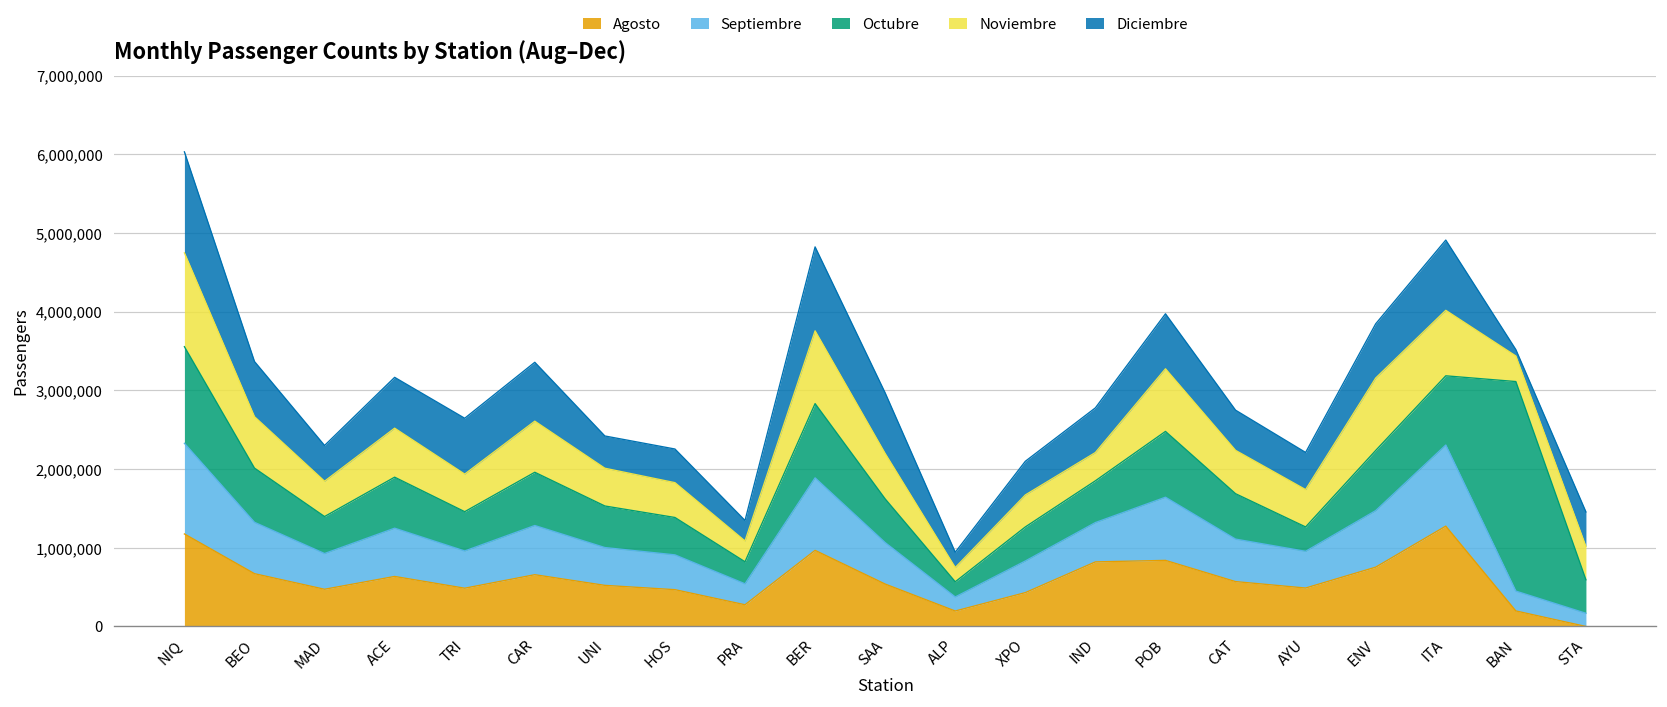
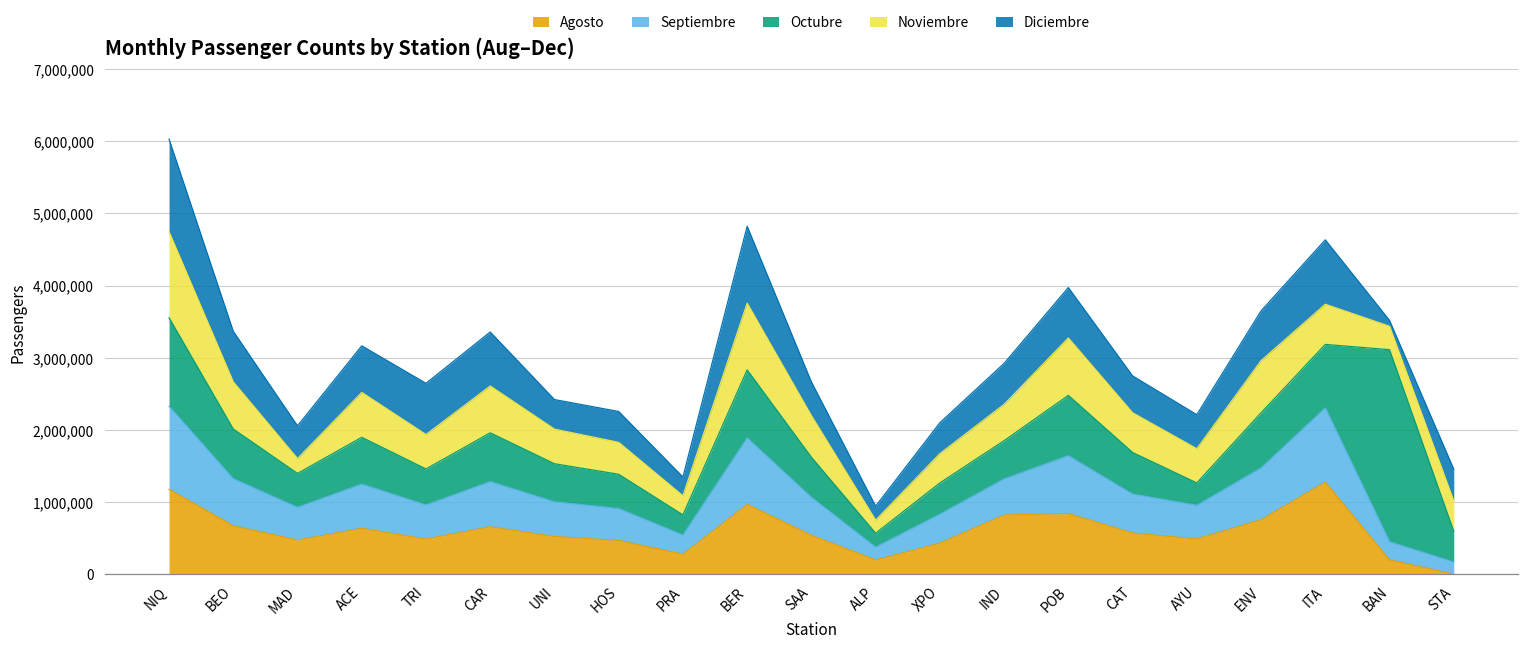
Noviembre, MAD: 400,000 -> 200,000
Diciembre, SAA: 800,000 -> 500,000
Noviembre, IND: 400,000 -> 500,000
Noviembre, ENV: 900,000 -> 700,000
Noviembre, ITA: 800,000 -> 600,000
